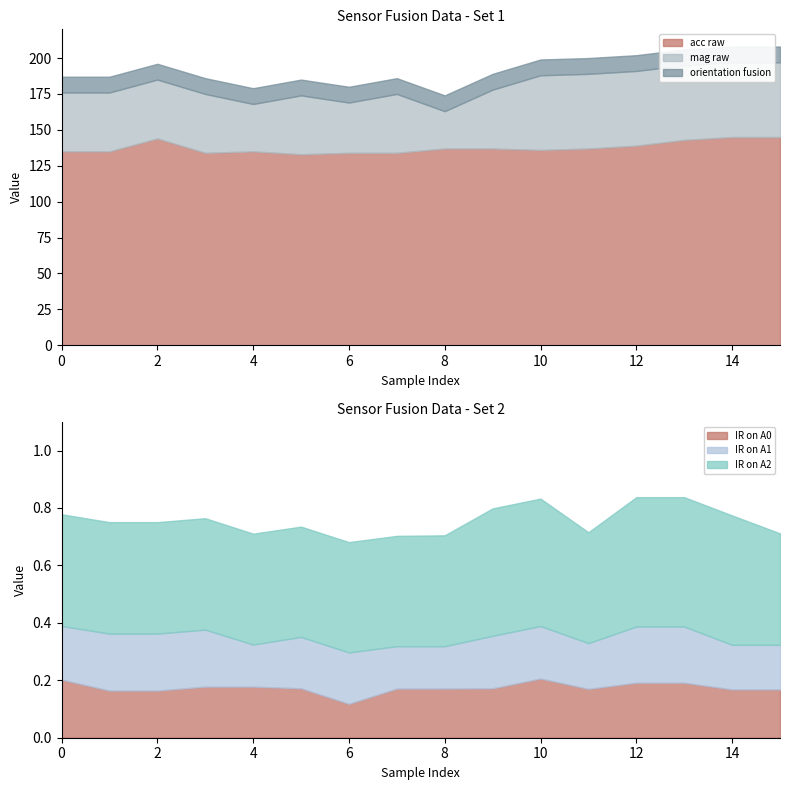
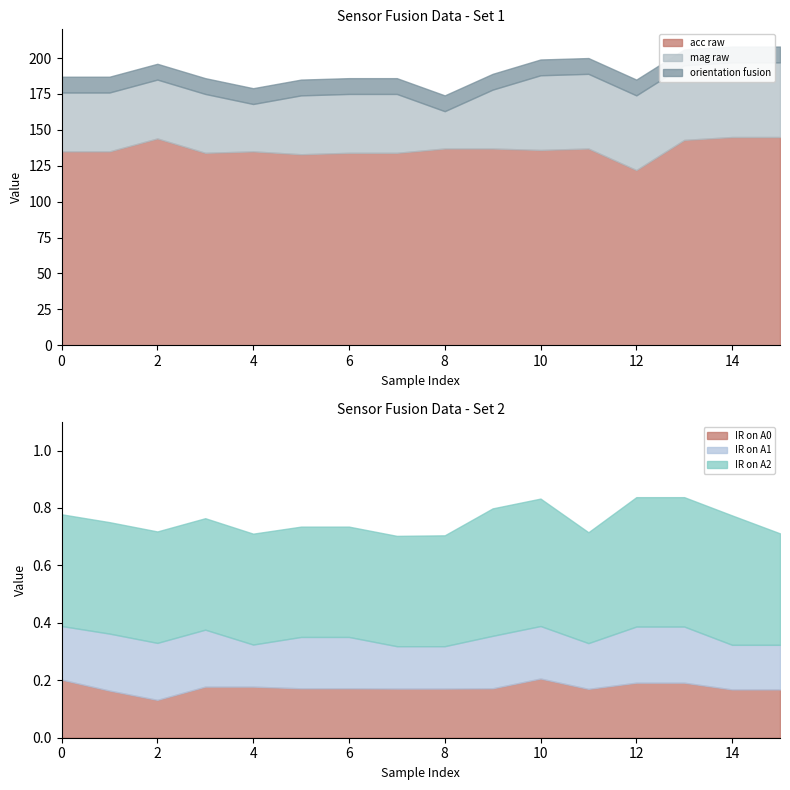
Sensor Fusion Data - Set 1, mag raw, 6: 35 -> 41
Sensor Fusion Data - Set 1, acc raw, 12: 139 -> 122
Sensor Fusion Data - Set 2, IR on A0, 2: 0.16 -> 0.13
Sensor Fusion Data - Set 2, IR on A0, 6: 0.12 -> 0.17
